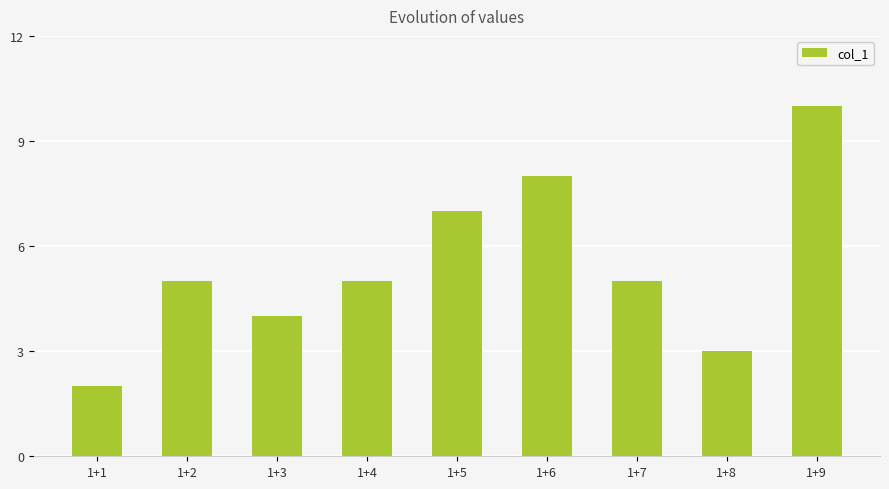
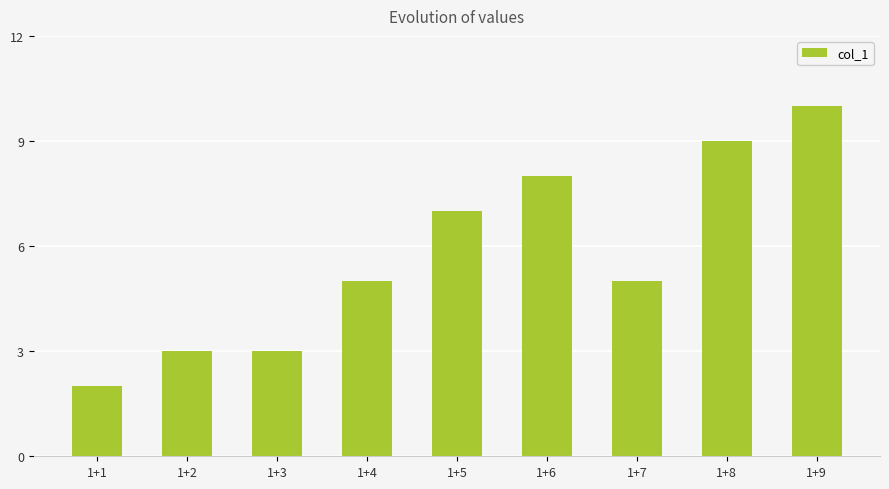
1+2: 5 -> 3
1+3: 4 -> 3
1+8: 3 -> 9
